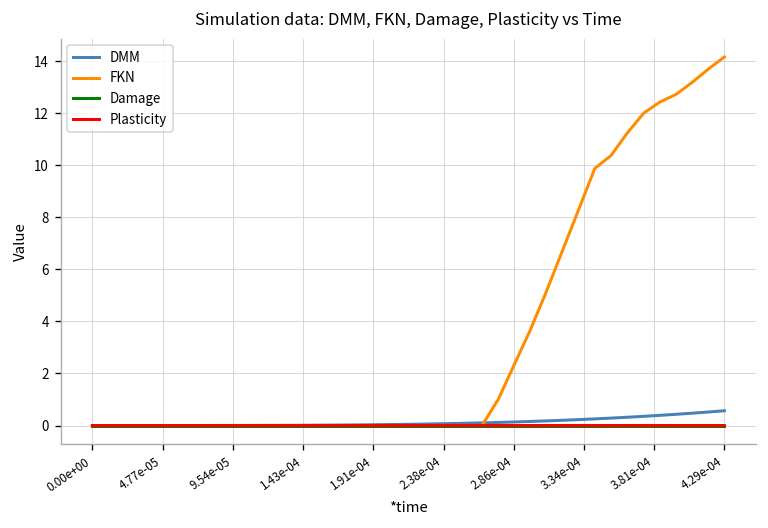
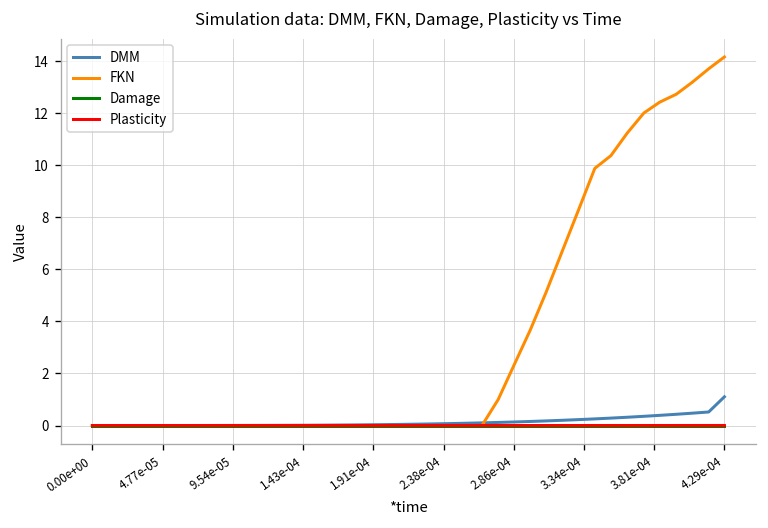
DMM, 4.29e-04: 0.6 -> 1.1
